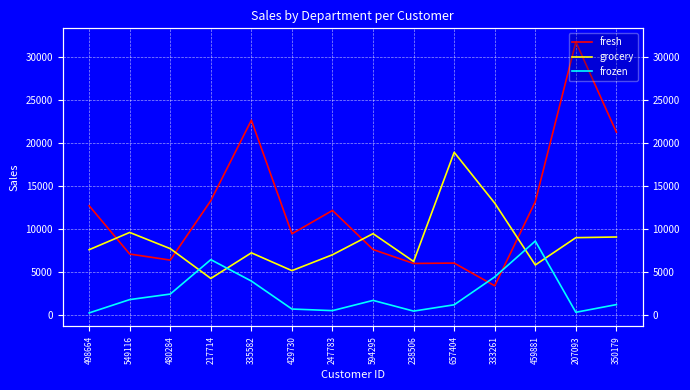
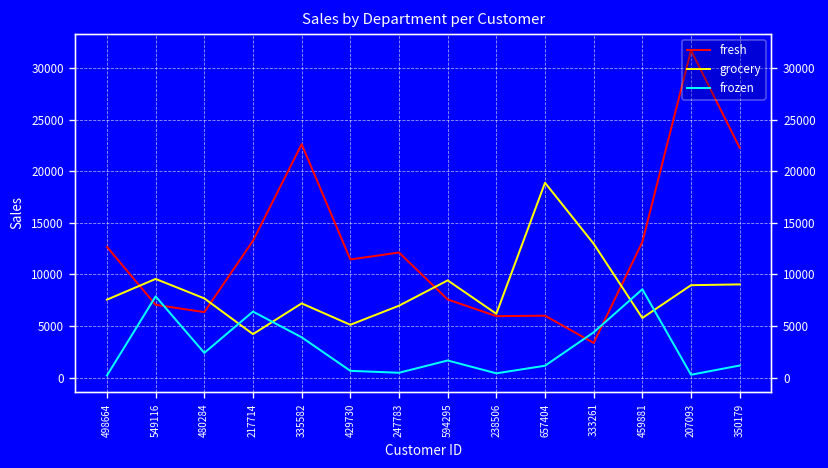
frozen, 549116: 2000 -> 8000
fresh, 429730: 9000 -> 11000
fresh, 350179: 21000 -> 22000
